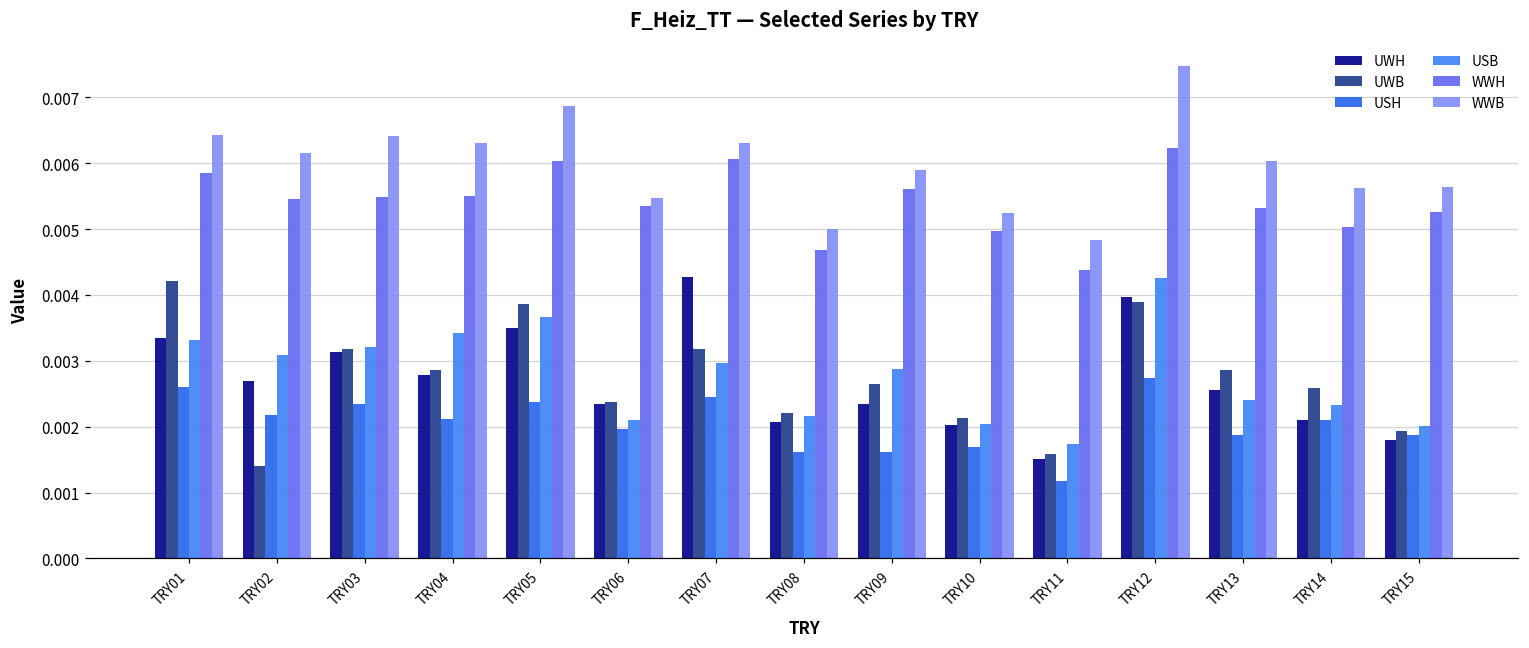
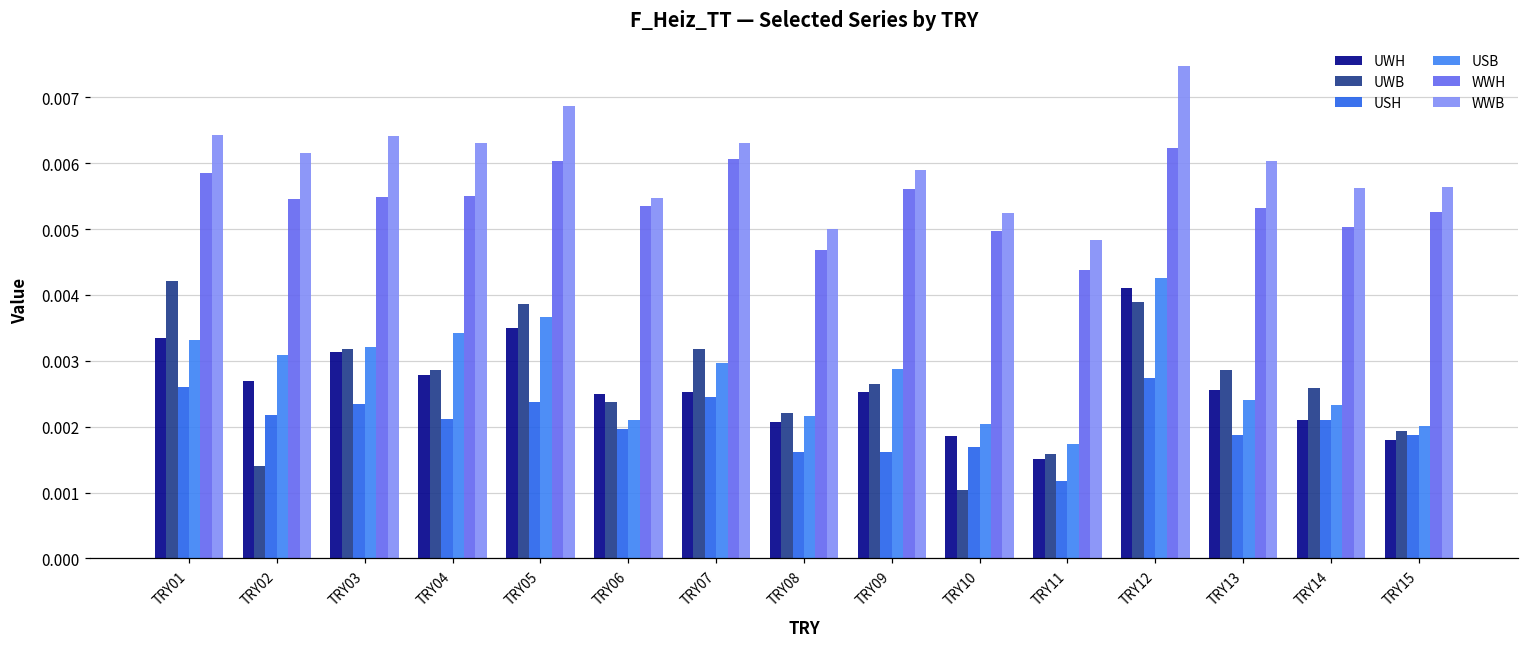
UWH, TRY06: 0.0023 -> 0.0025
UWH, TRY07: 0.0043 -> 0.0025
UWH, TRY09: 0.0023 -> 0.0025
UWH, TRY10: 0.0020 -> 0.0019
UWB, TRY10: 0.0021 -> 0.0010
UWH, TRY12: 0.0040 -> 0.0041
